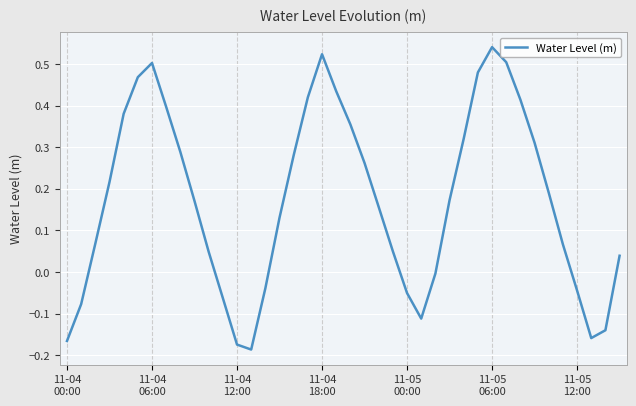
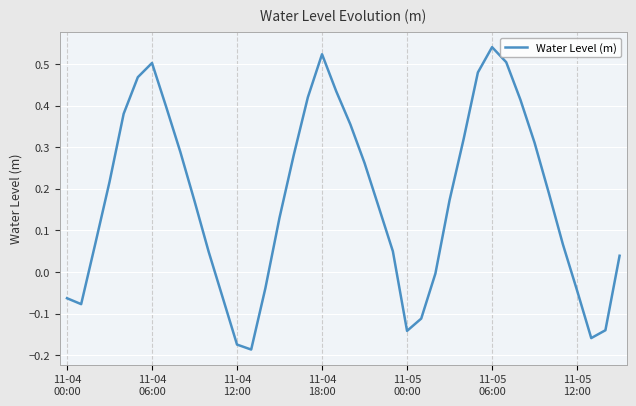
11-04 00:00: -0.17 -> -0.06
11-05 00:00: -0.05 -> -0.14
